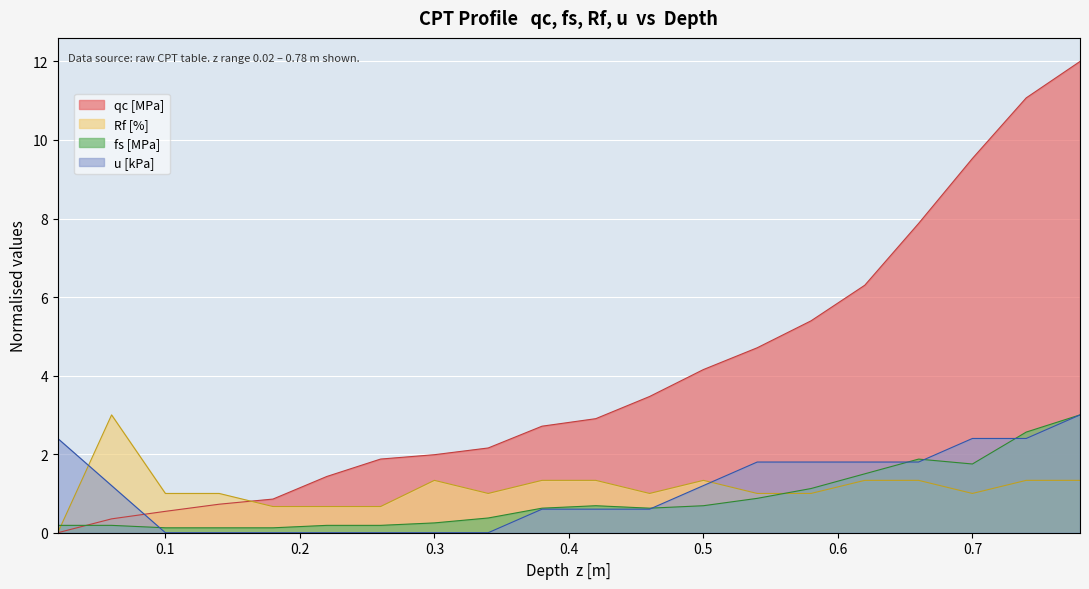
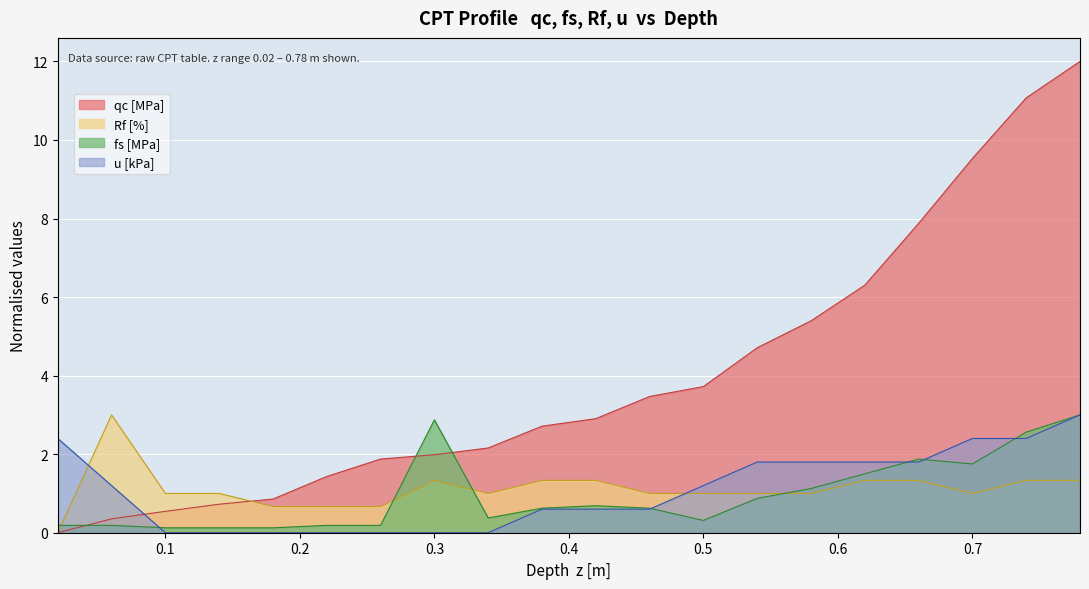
fs [MPa], 0.3: 0.3 -> 2.9
qc [MPa], 0.5: 4.2 -> 3.7
Rf [%], 0.5: 1.3 -> 1.0
fs [MPa], 0.5: 0.7 -> 0.3
